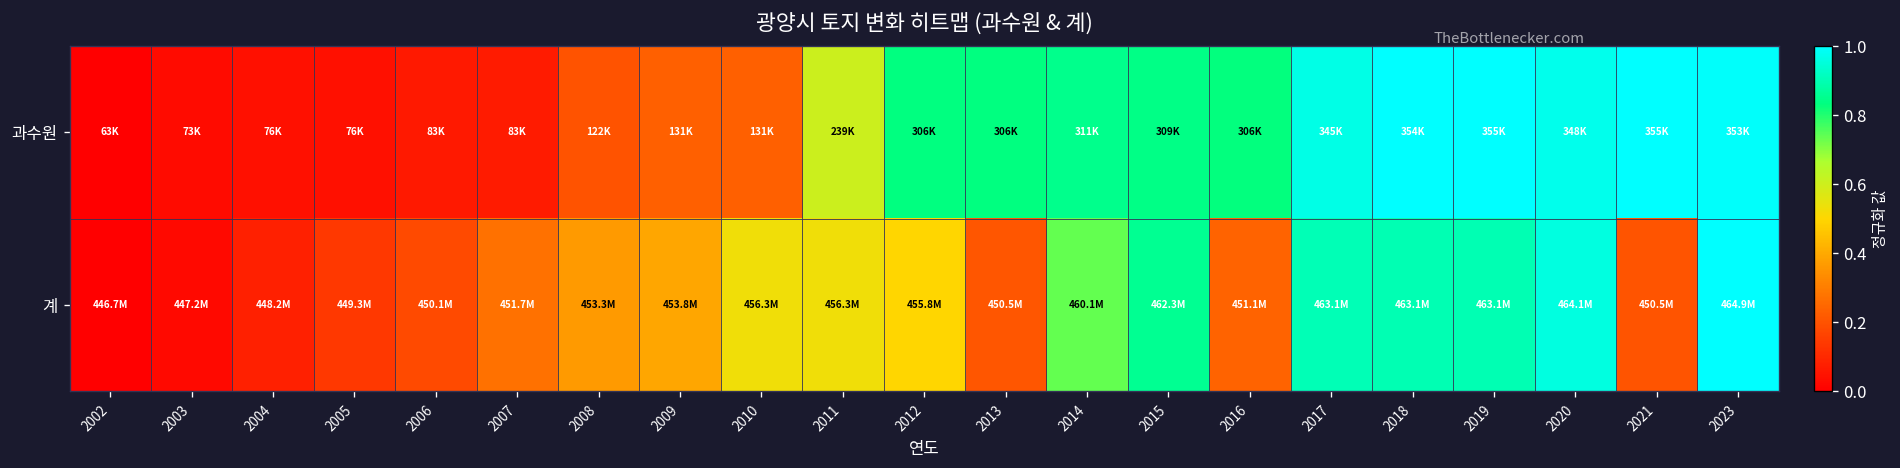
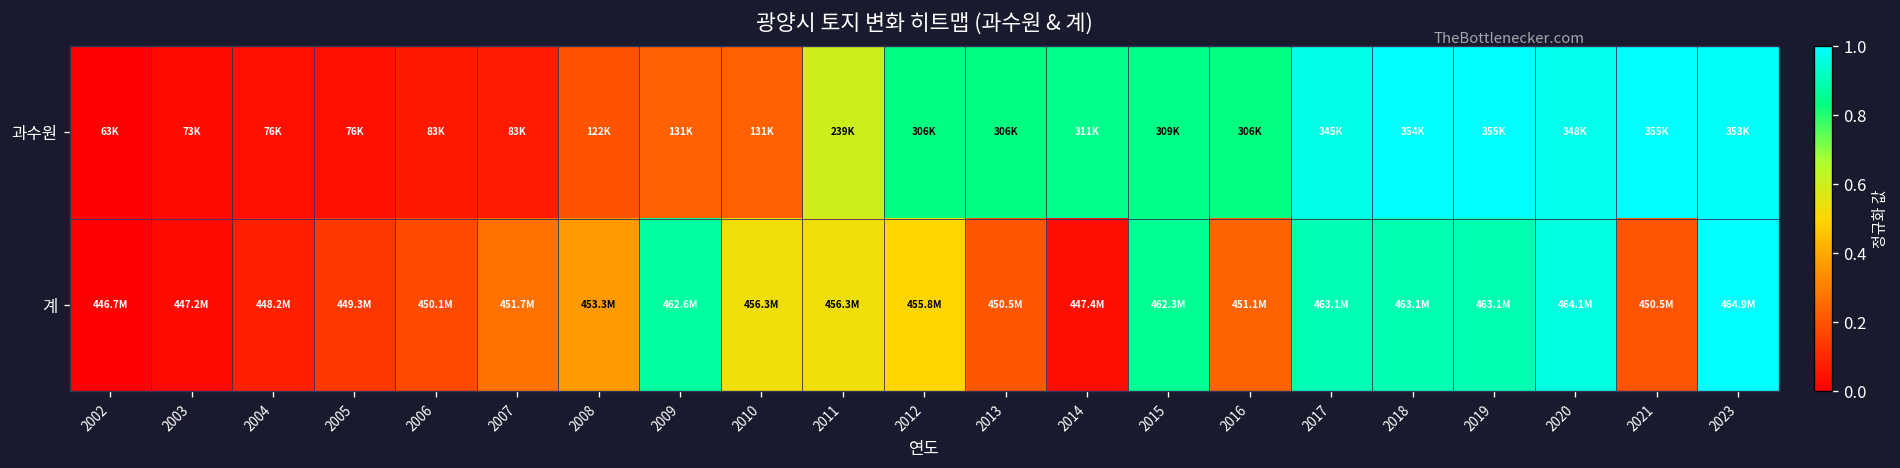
계, 2009: 453.8M -> 462.6M
계, 2014: 460.1M -> 447.4M
